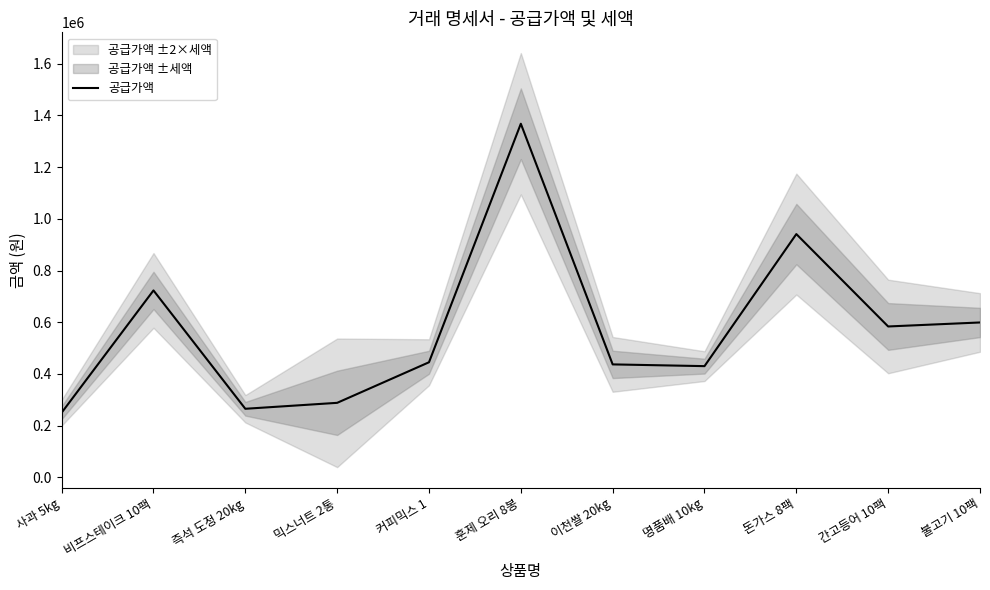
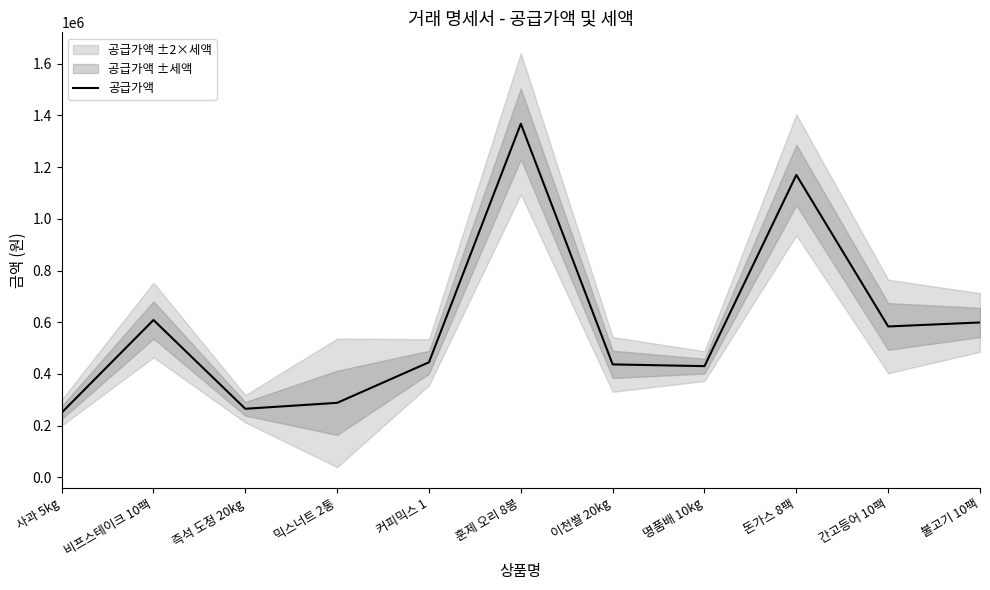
공급가액, 비프스테이크 10팩: 720000 -> 610000
공급가액, 돈가스 8팩: 940000 -> 1170000
